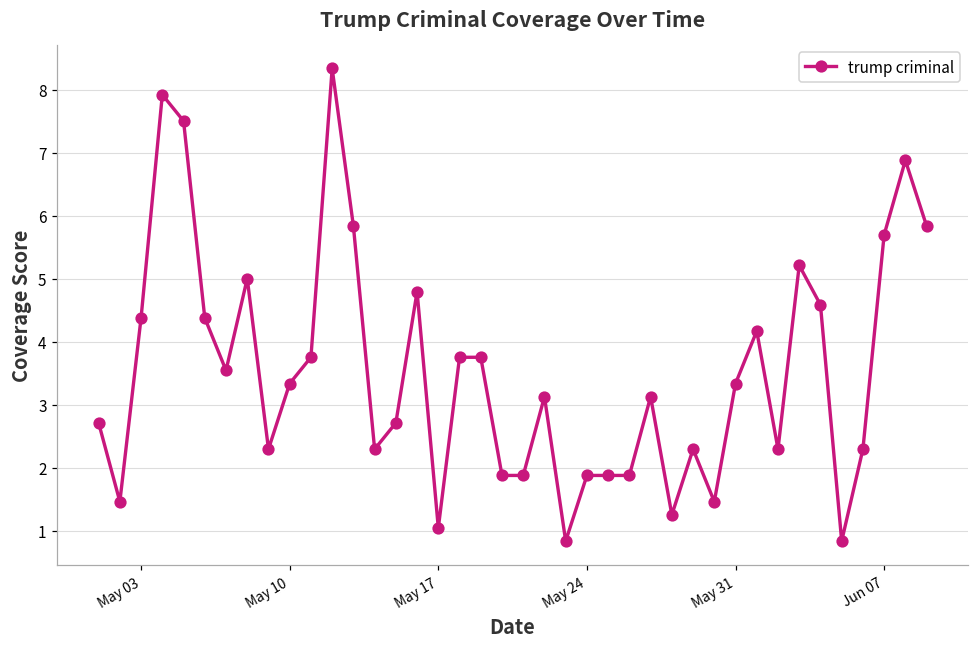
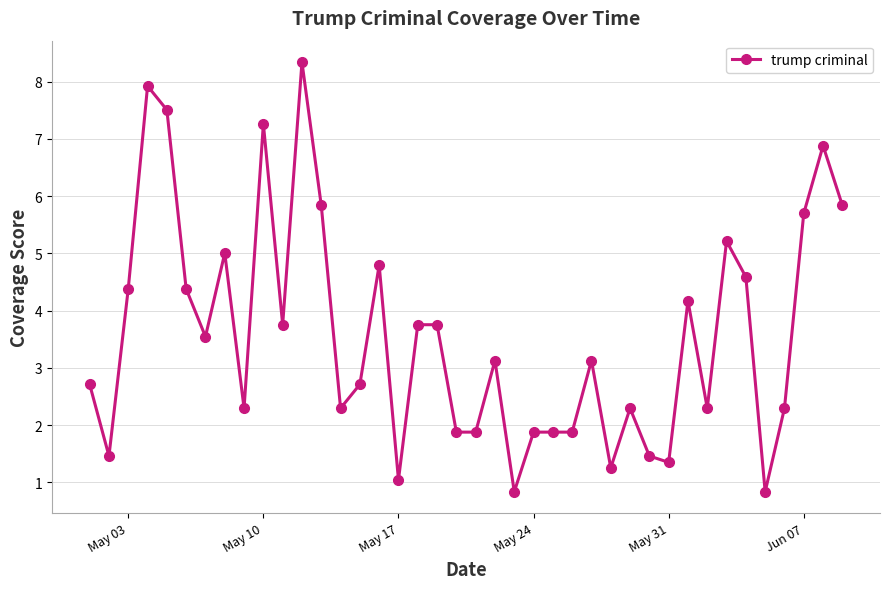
May 10: 3.3 -> 7.3
May 31: 3.3 -> 1.3
